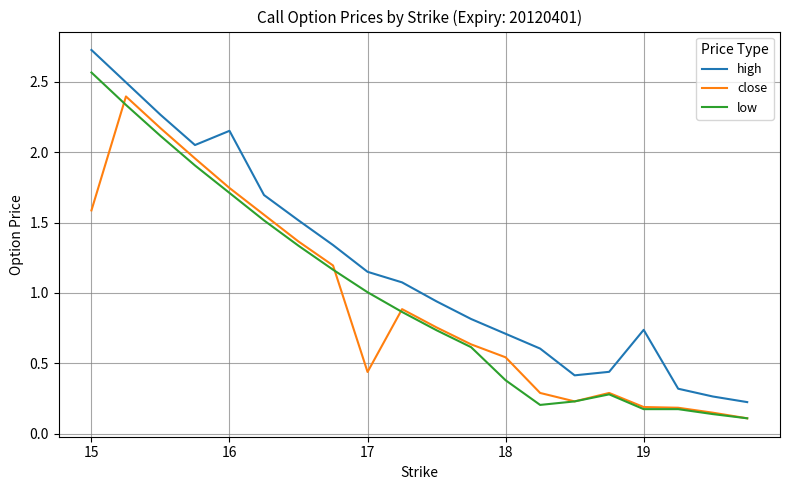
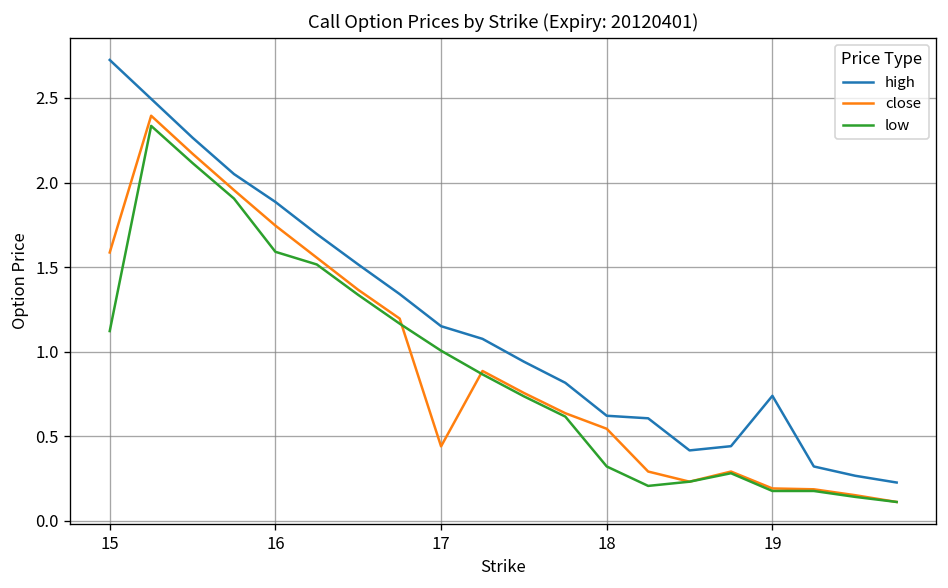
low, 15: 2.57 -> 1.12
high, 16: 2.15 -> 1.89
low, 16: 1.71 -> 1.59
high, 18: 0.71 -> 0.62
low, 18: 0.38 -> 0.32
